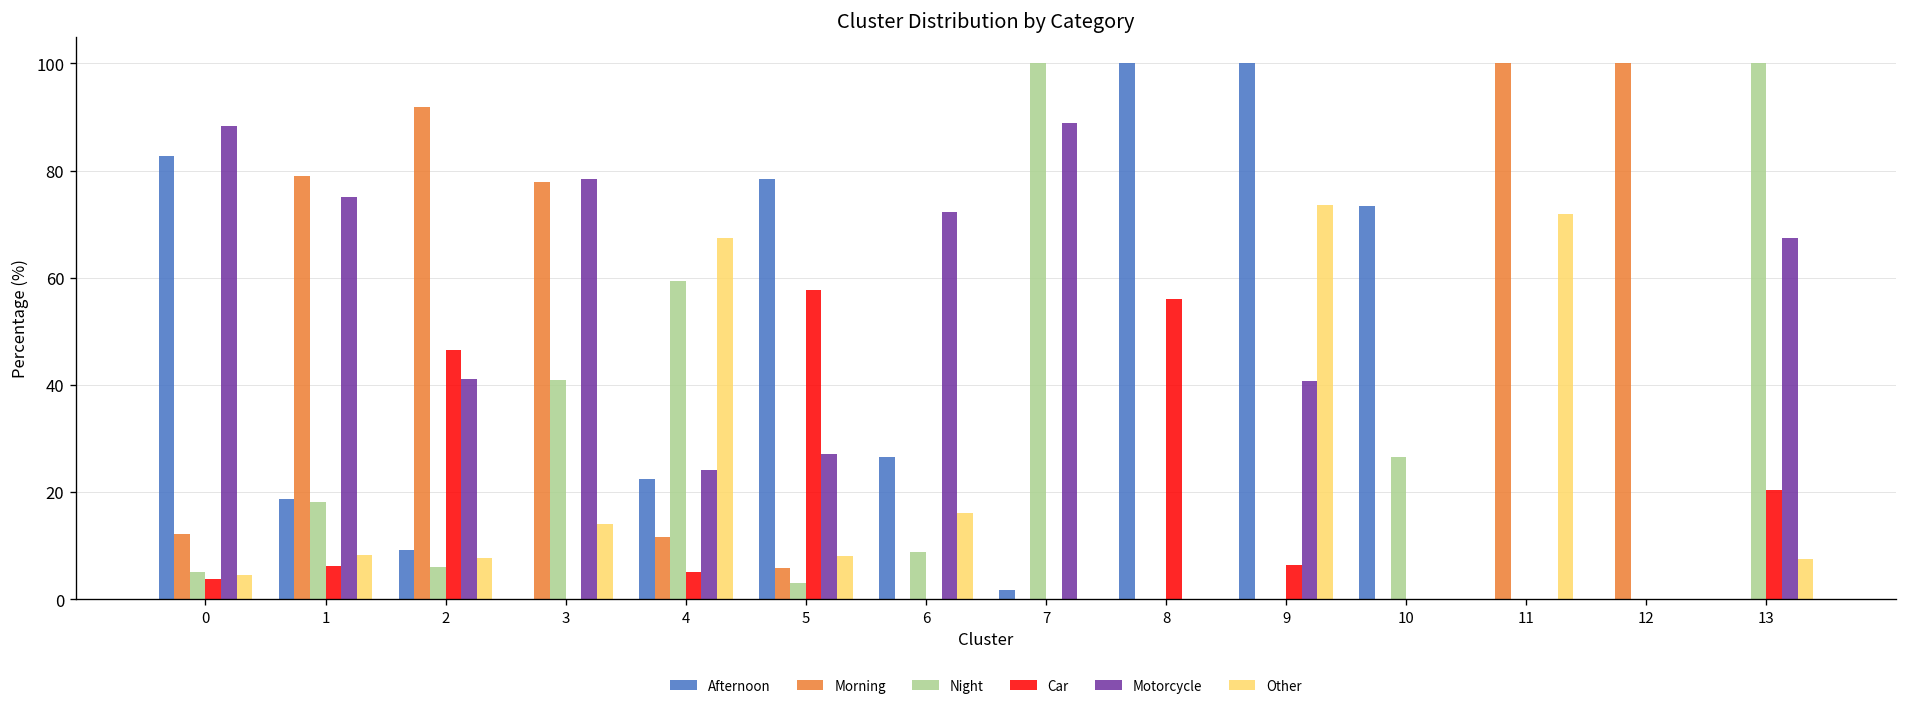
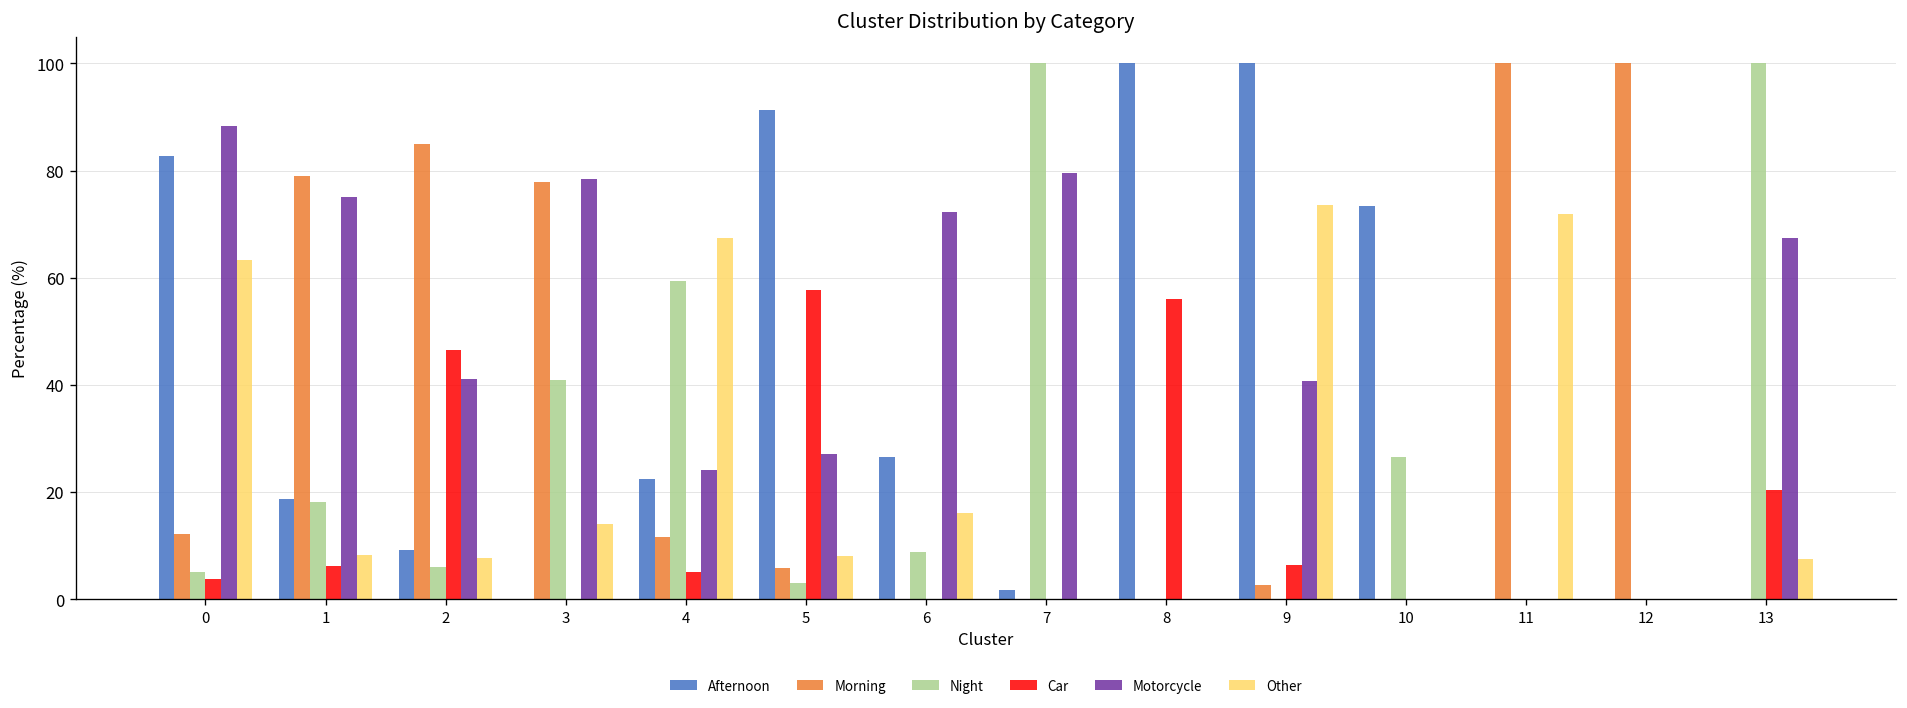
Other, 0: 5 -> 63
Morning, 2: 92 -> 85
Afternoon, 5: 78 -> 91
Motorcycle, 7: 89 -> 79
Morning, 9: 0 -> 3
